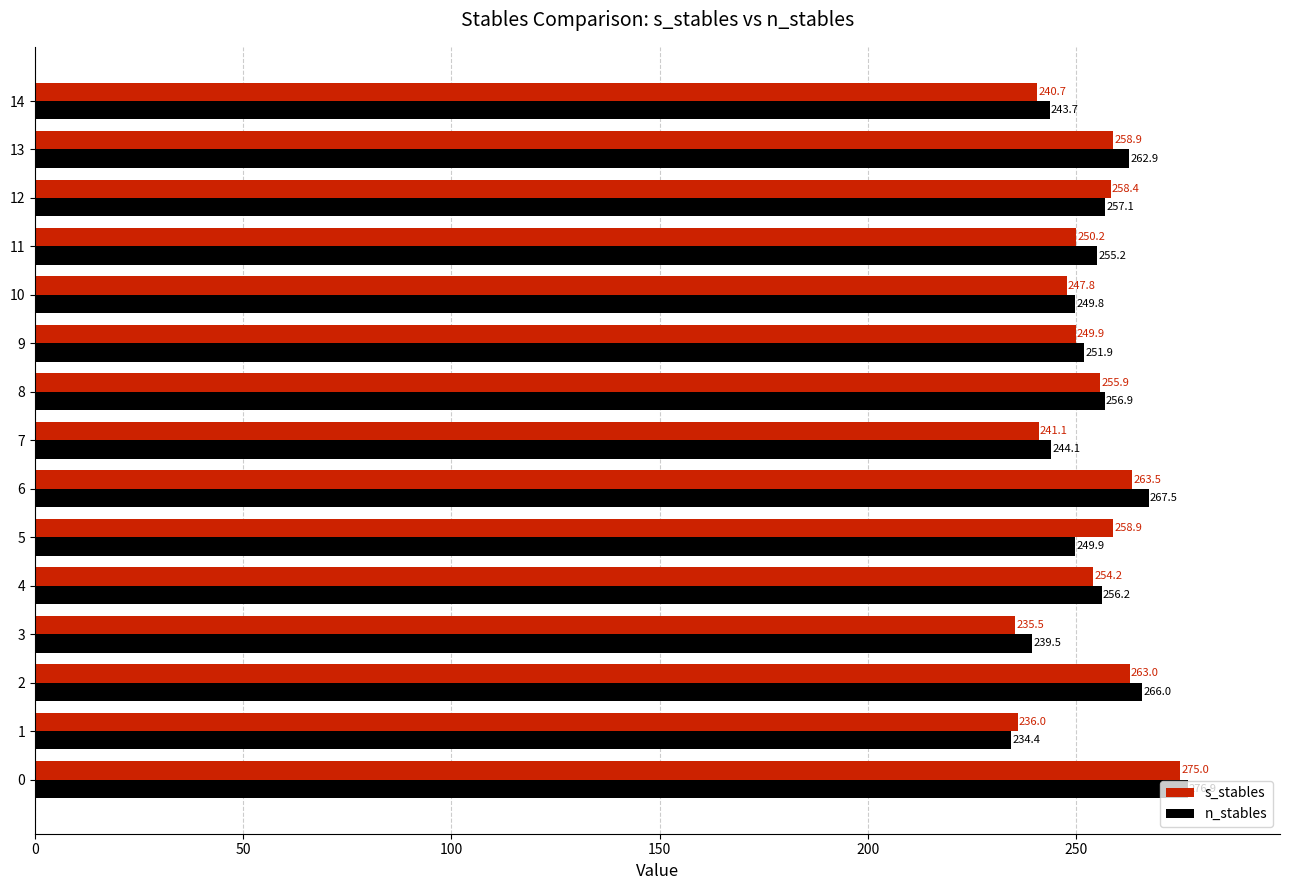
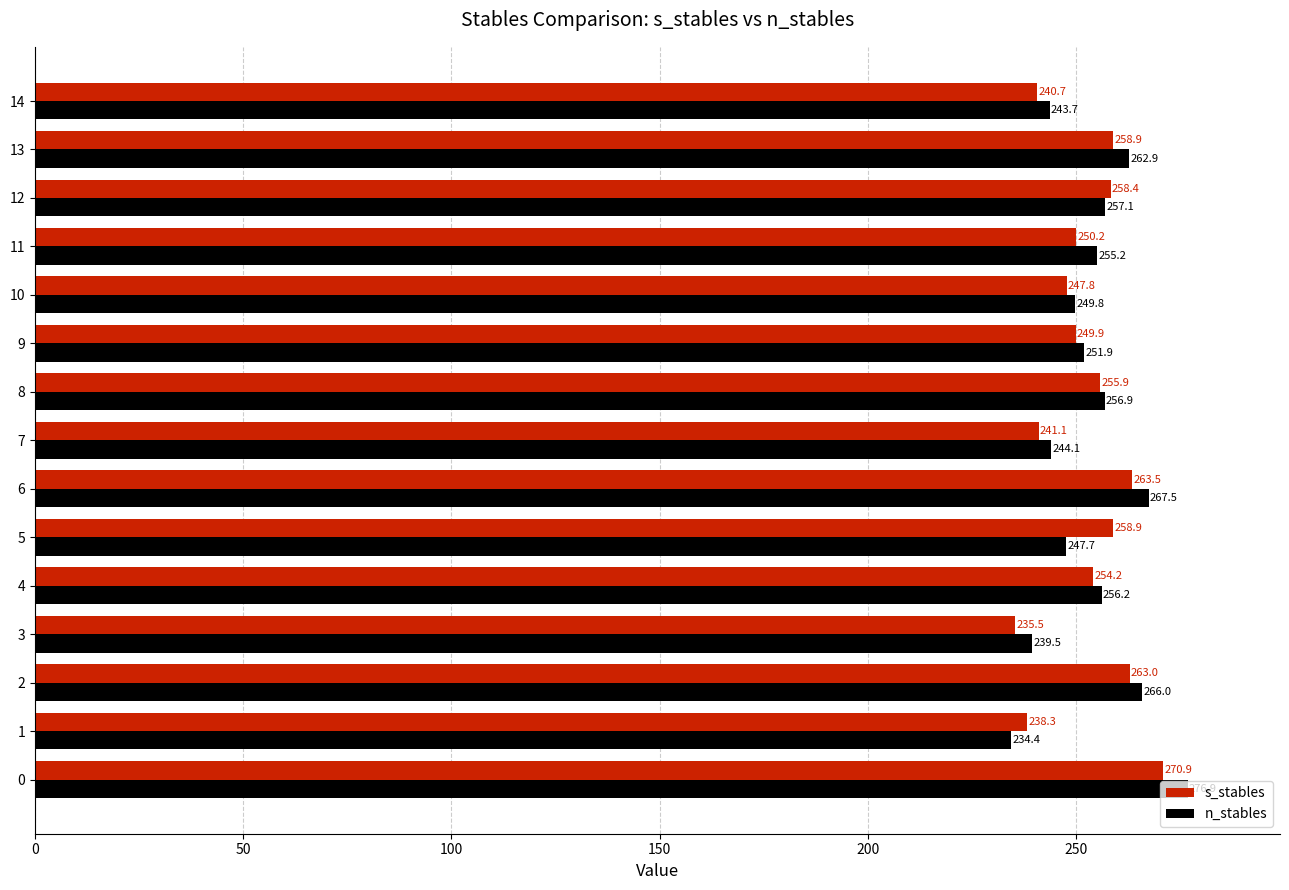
n_stables, 5: 249.9 -> 247.7
s_stables, 1: 236.0 -> 238.3
s_stables, 0: 275.0 -> 270.9
